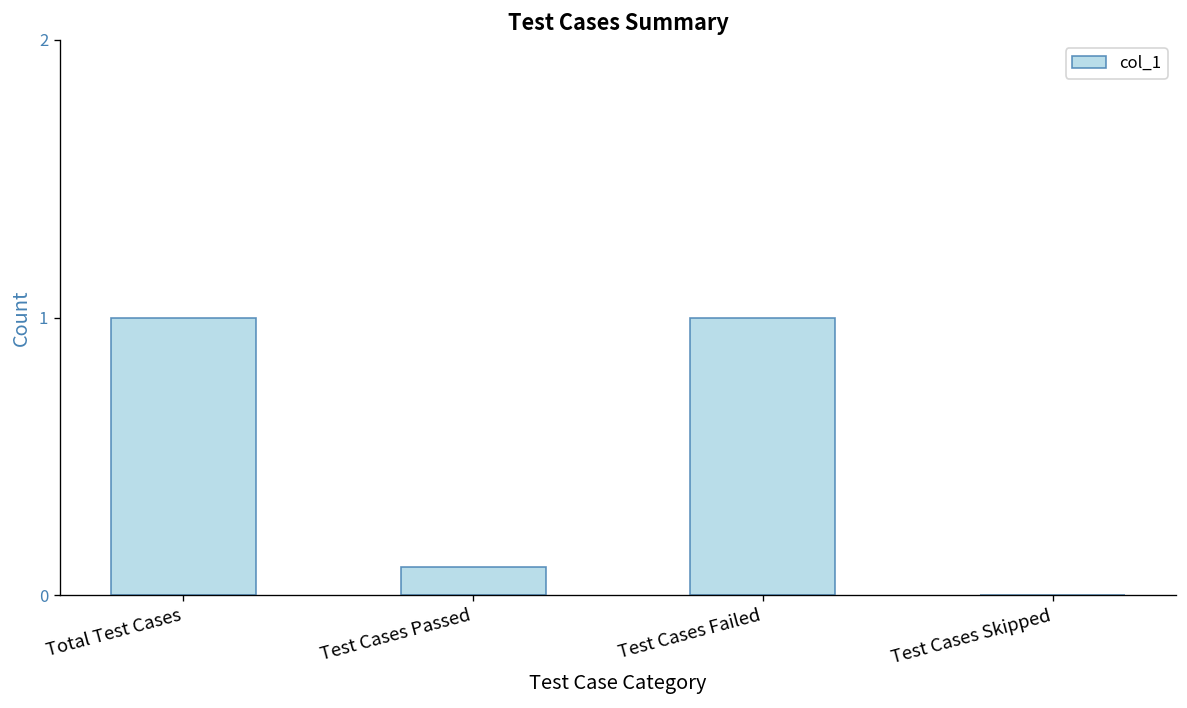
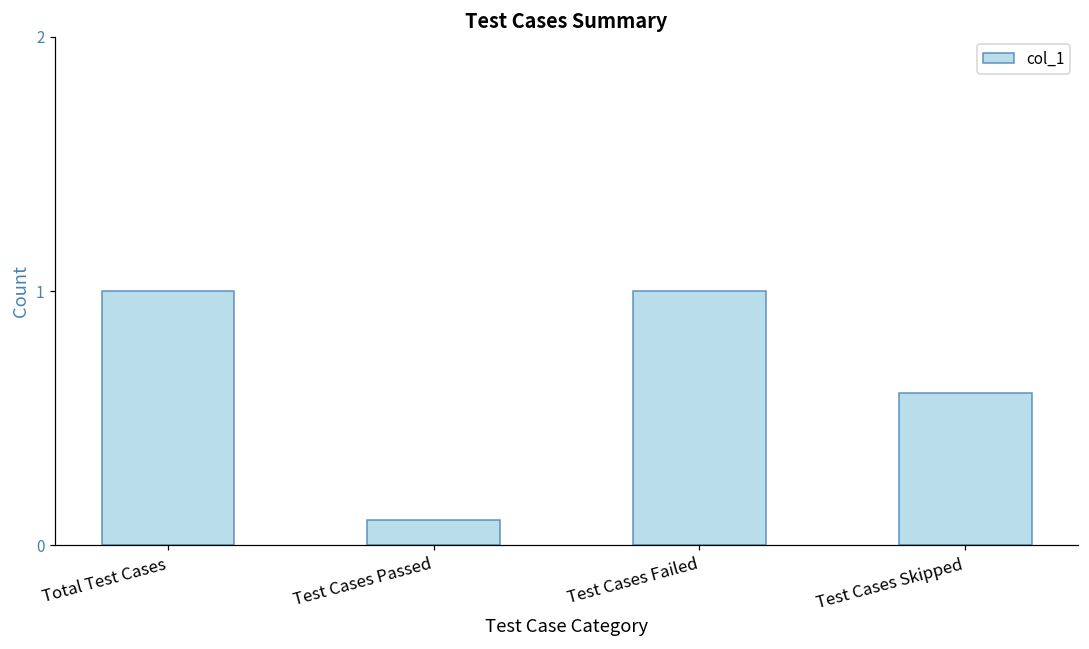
Test Cases Skipped: 0.0 -> 0.6
